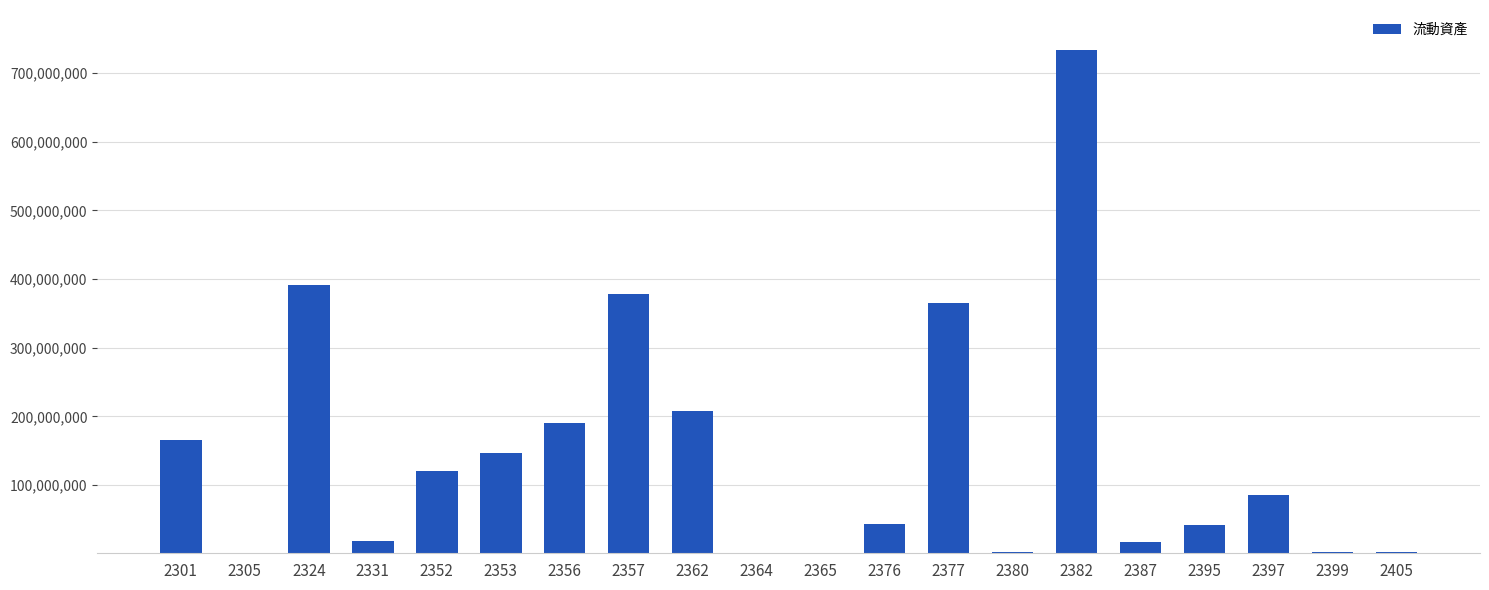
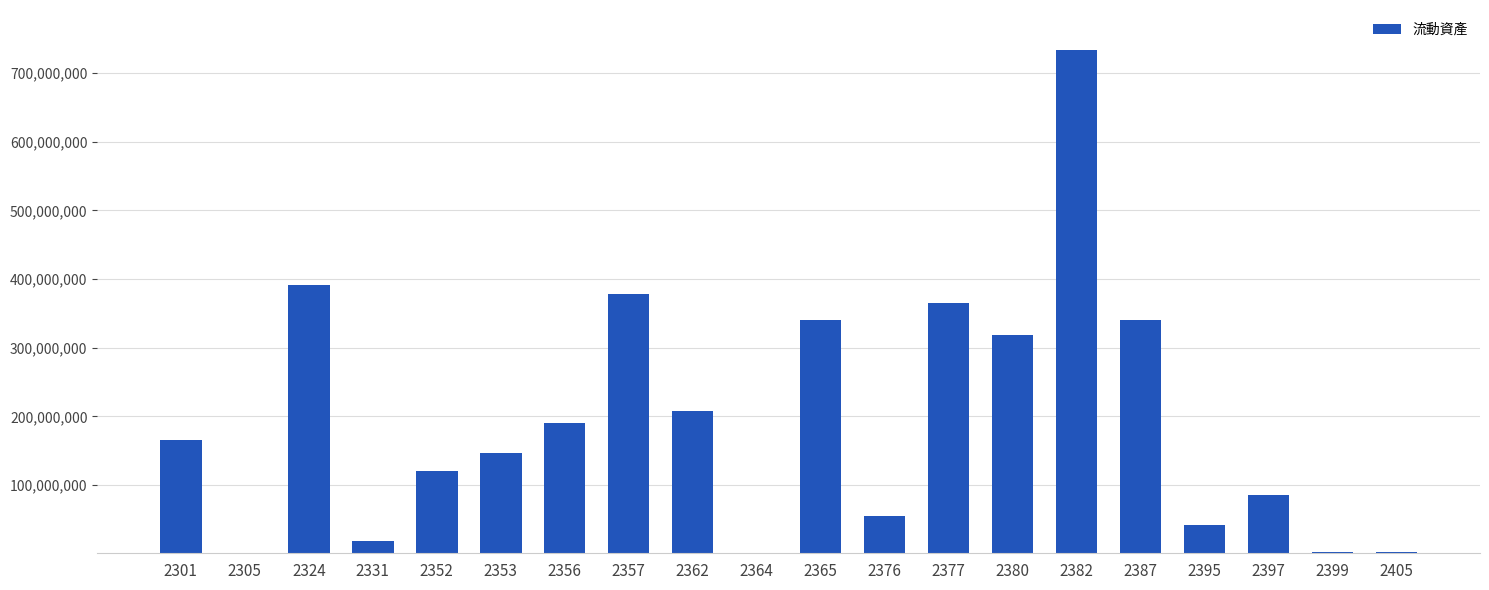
2365: 0 -> 340,000,000
2376: 40,000,000 -> 50,000,000
2380: 0 -> 320,000,000
2387: 20,000,000 -> 340,000,000
